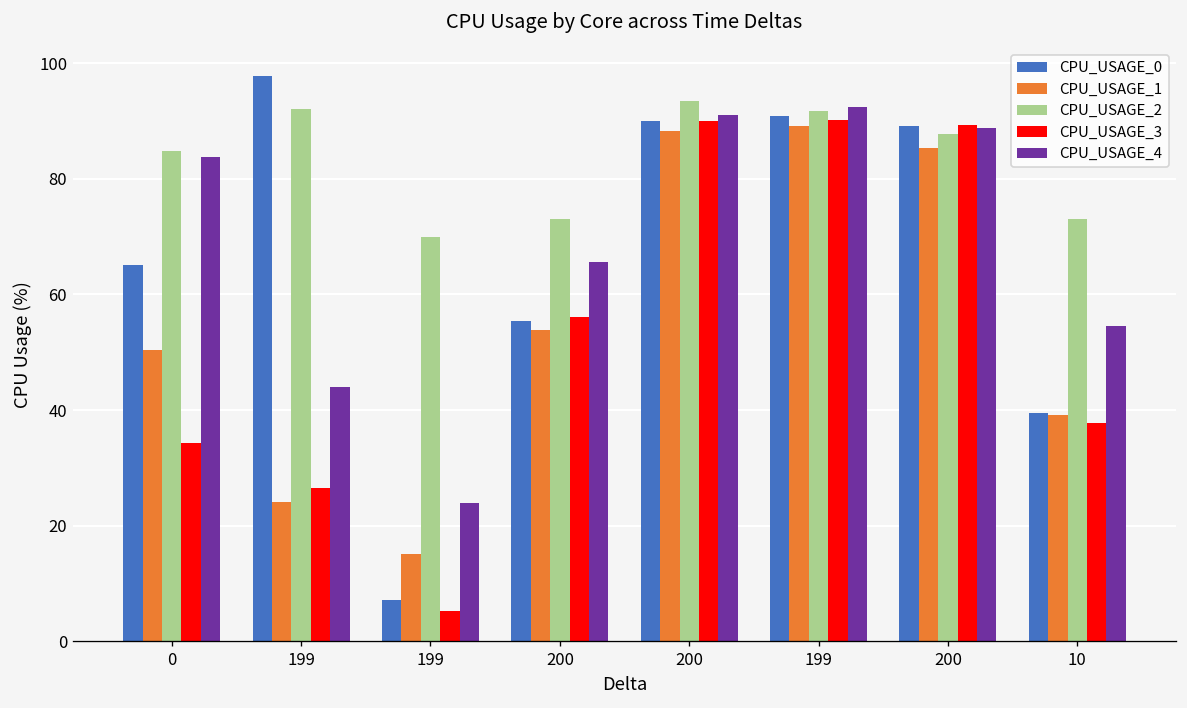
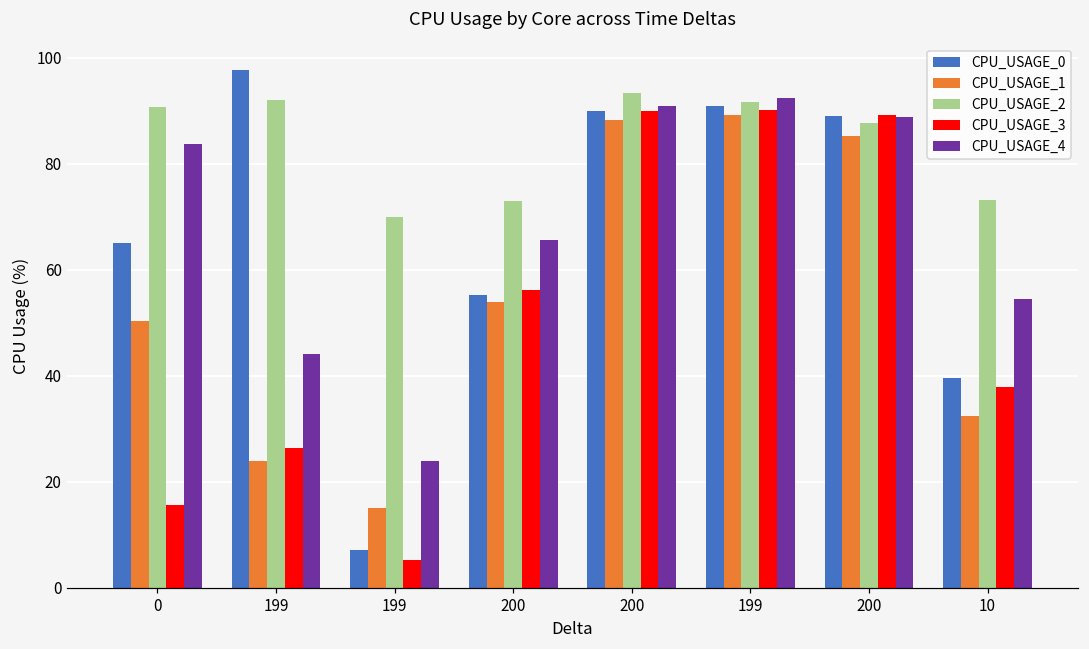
CPU_USAGE_2, 0: 85 -> 91
CPU_USAGE_3, 0: 34 -> 16
CPU_USAGE_1, 10: 39 -> 32
